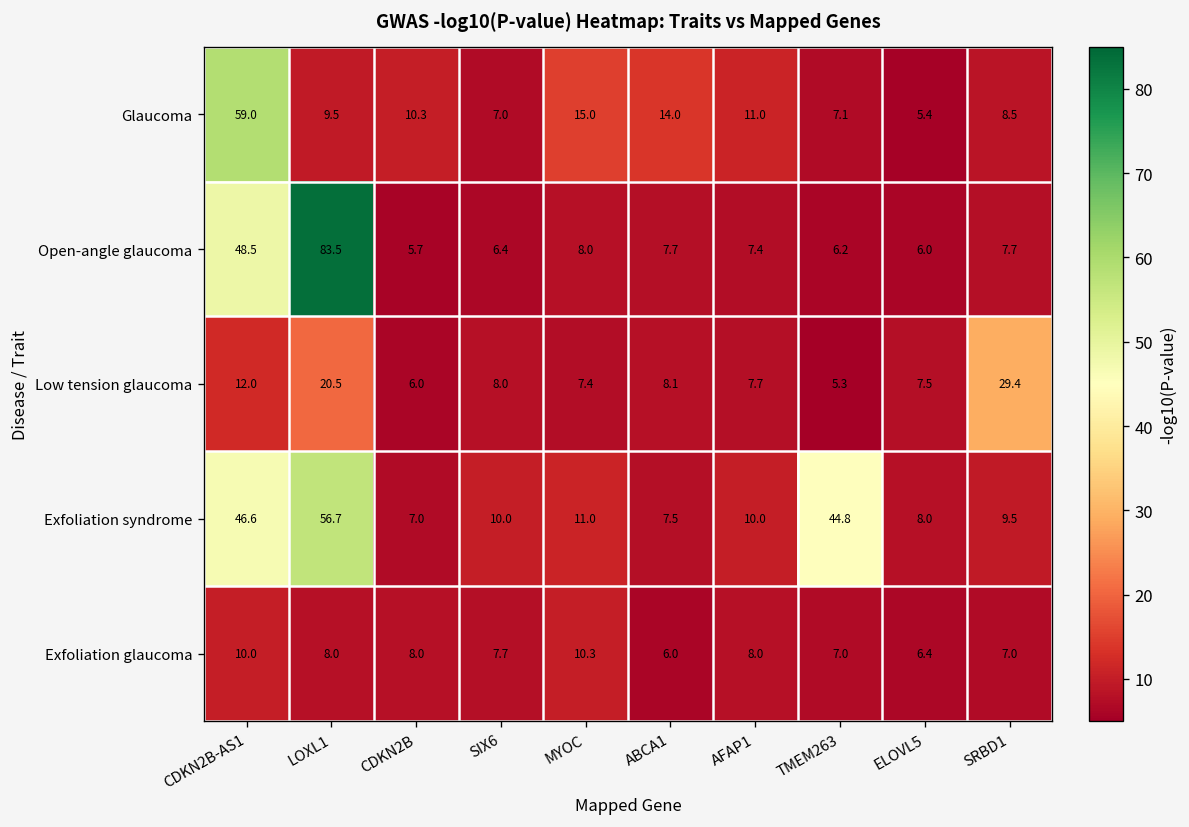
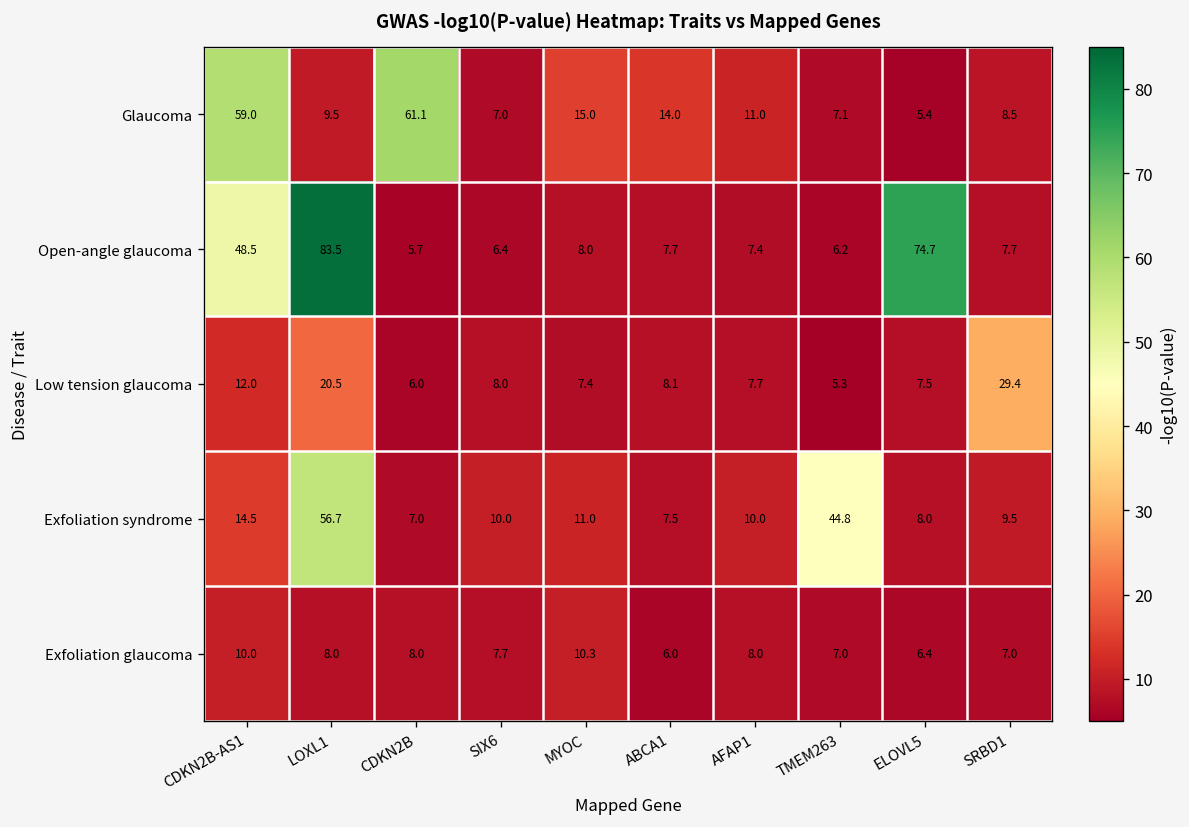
Glaucoma, CDKN2B: 10.3 -> 61.1
Open-angle glaucoma, ELOVL5: 6.0 -> 74.7
Exfoliation syndrome, CDKN2B-AS1: 46.6 -> 14.5
